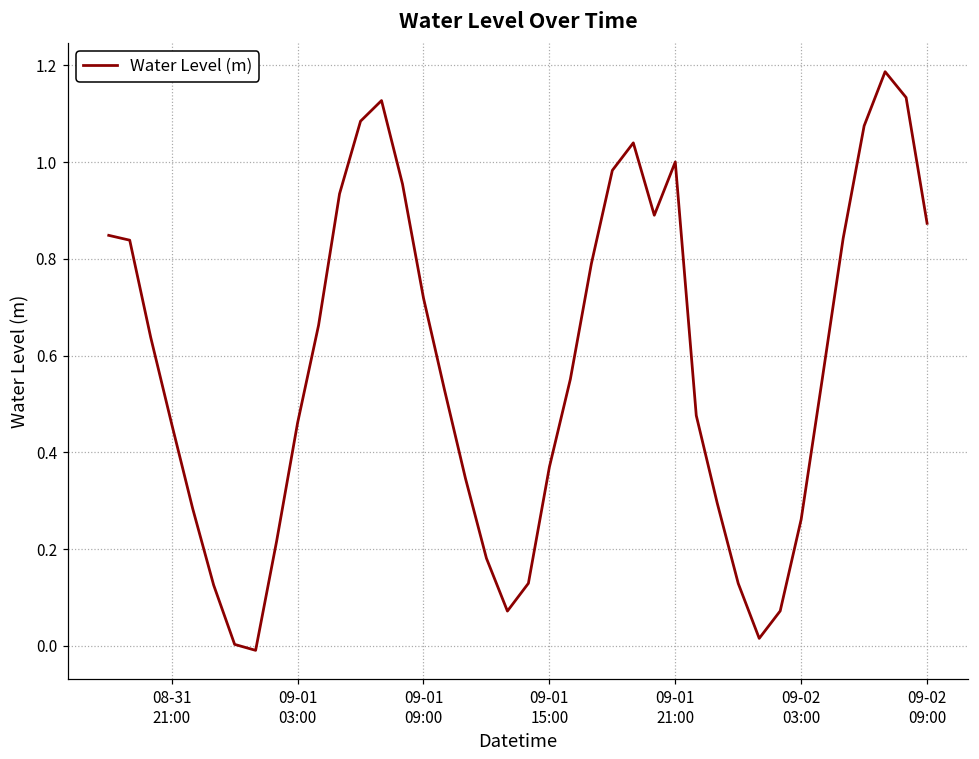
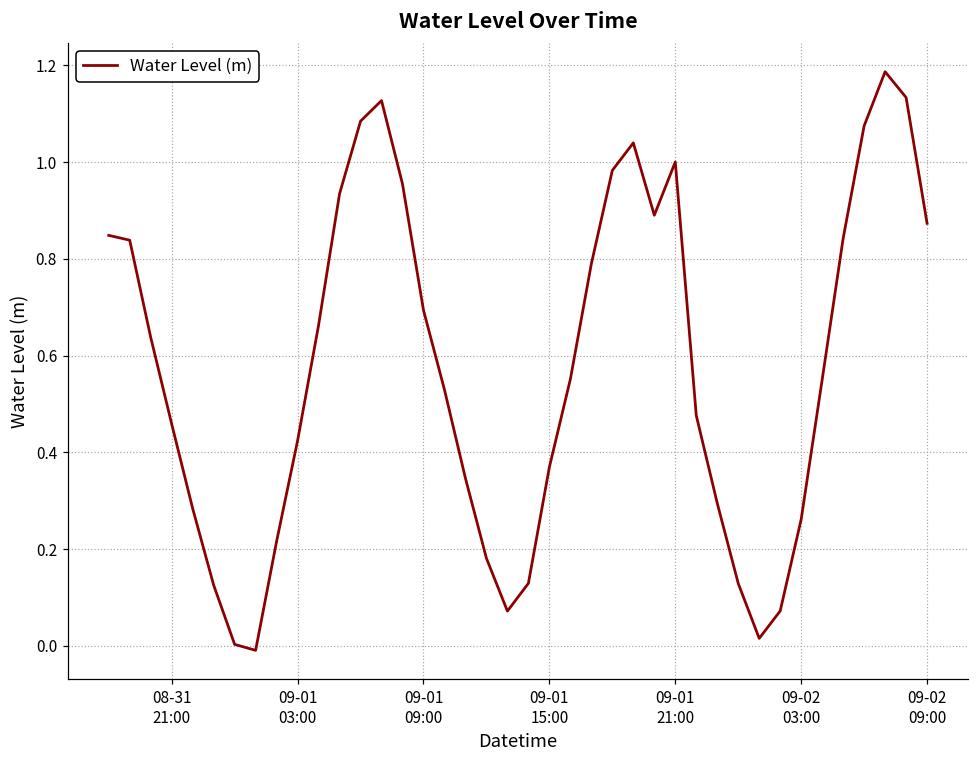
09-01 03:00: 0.46 -> 0.42
09-01 09:00: 0.72 -> 0.69
